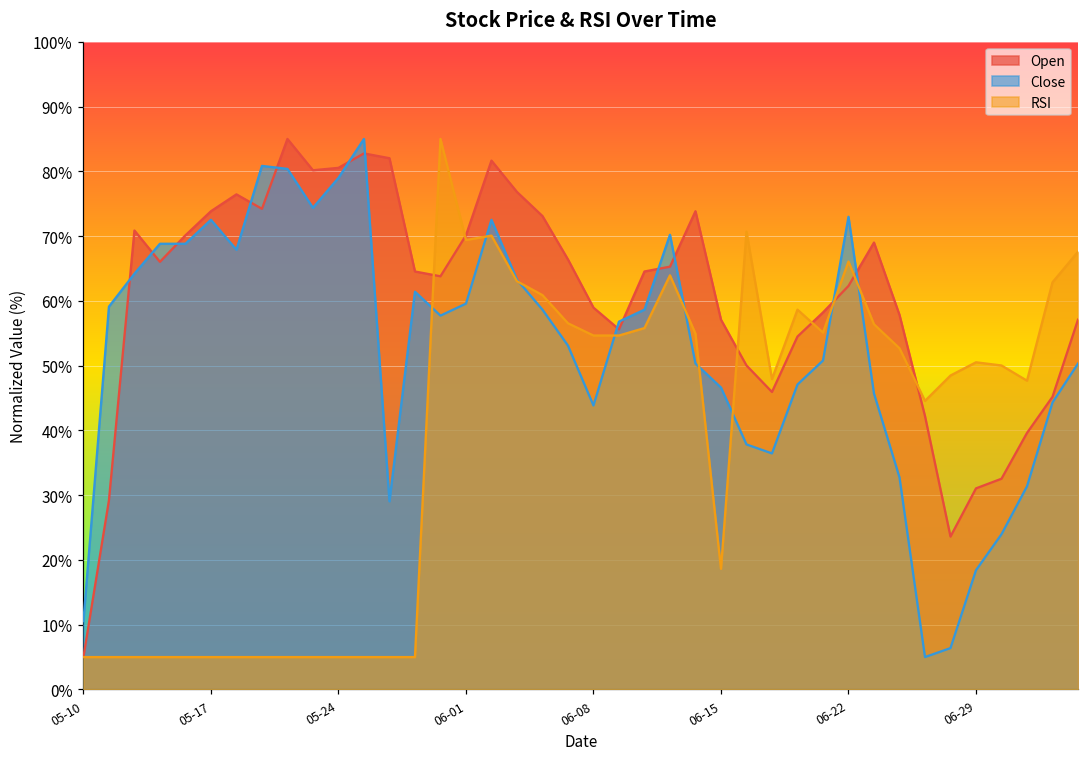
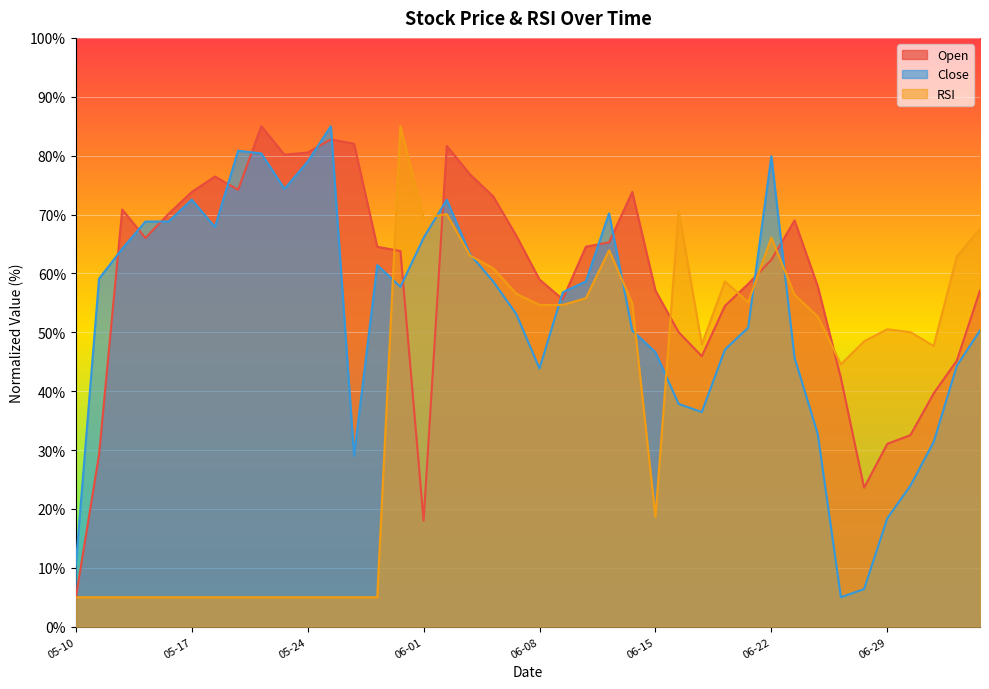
Open, 06-01: 70% -> 18%
Close, 06-01: 60% -> 66%
Close, 06-22: 73% -> 80%
